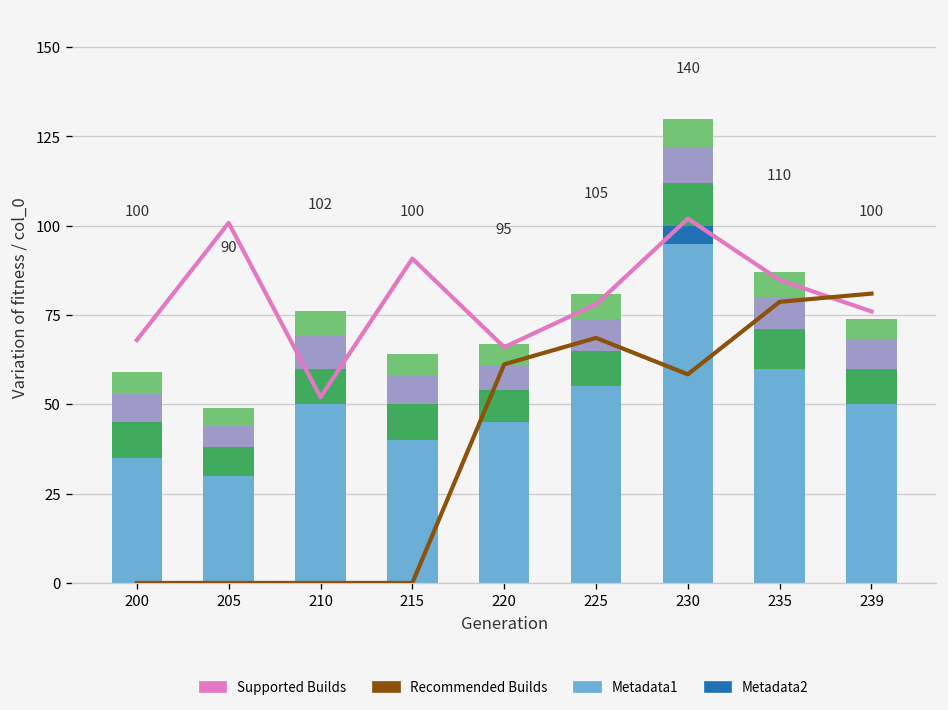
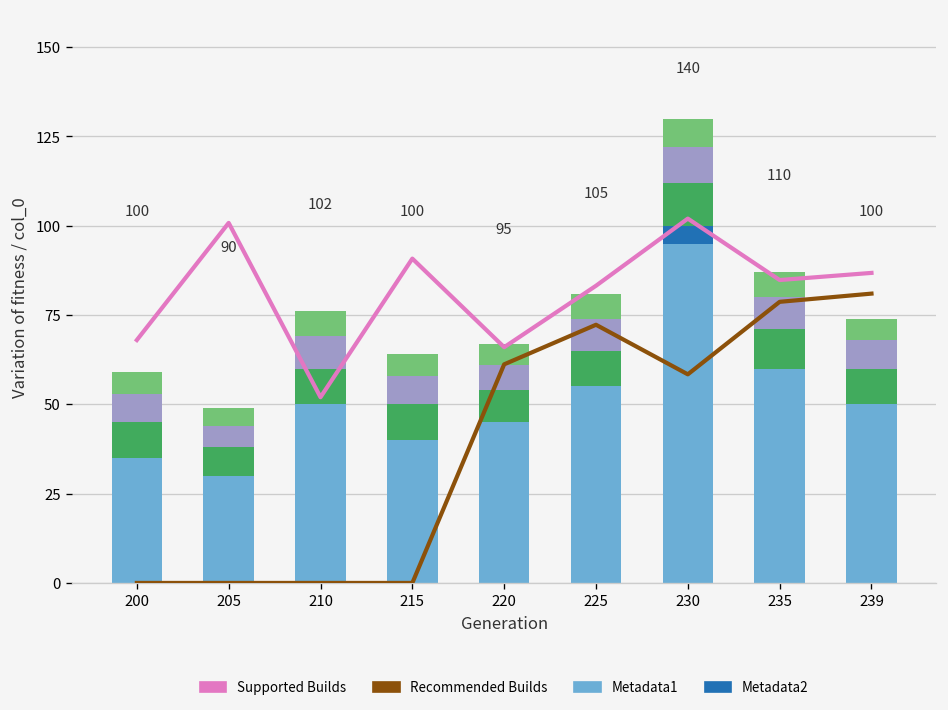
Supported Builds, 225: 78 -> 83
Recommended Builds, 225: 69 -> 72
Supported Builds, 239: 76 -> 87
